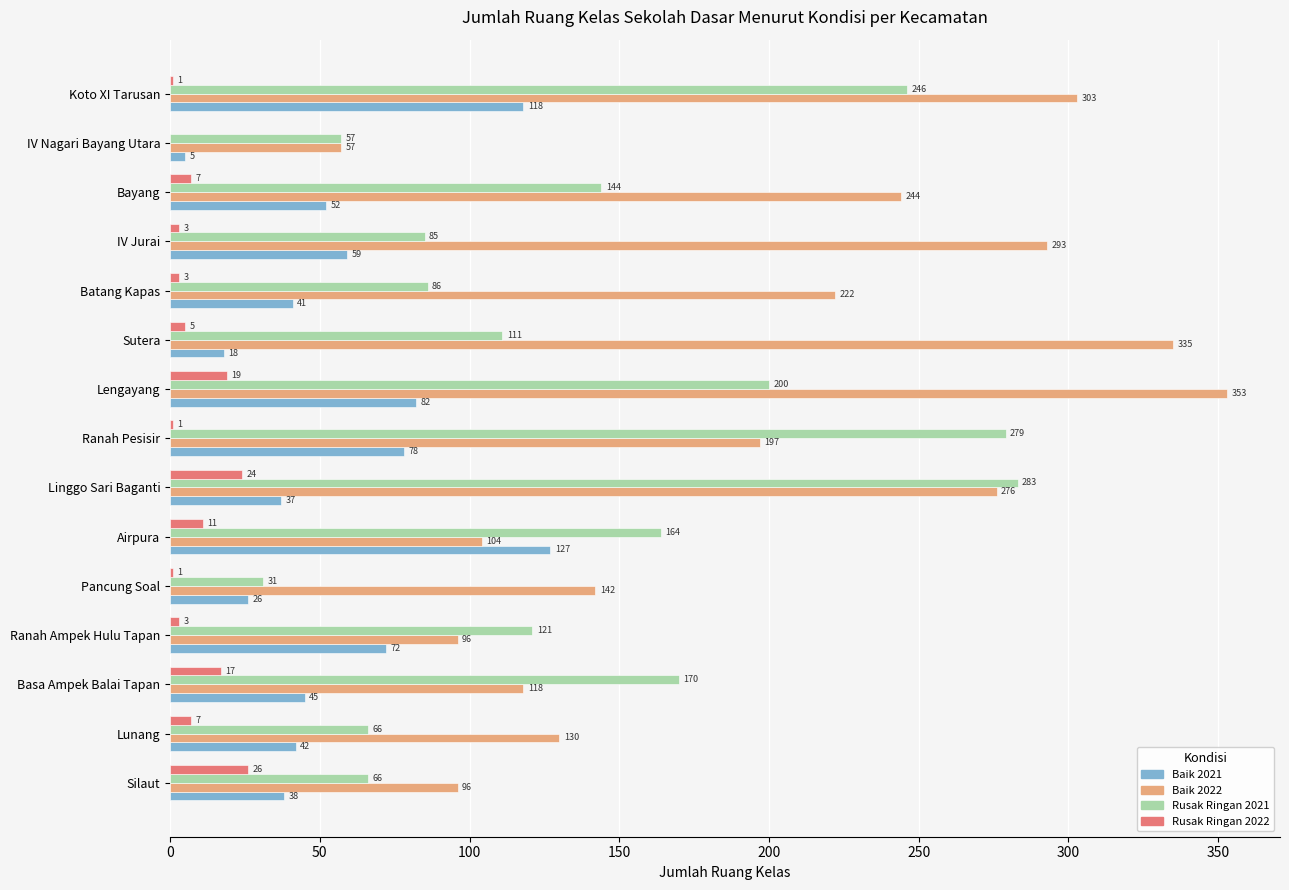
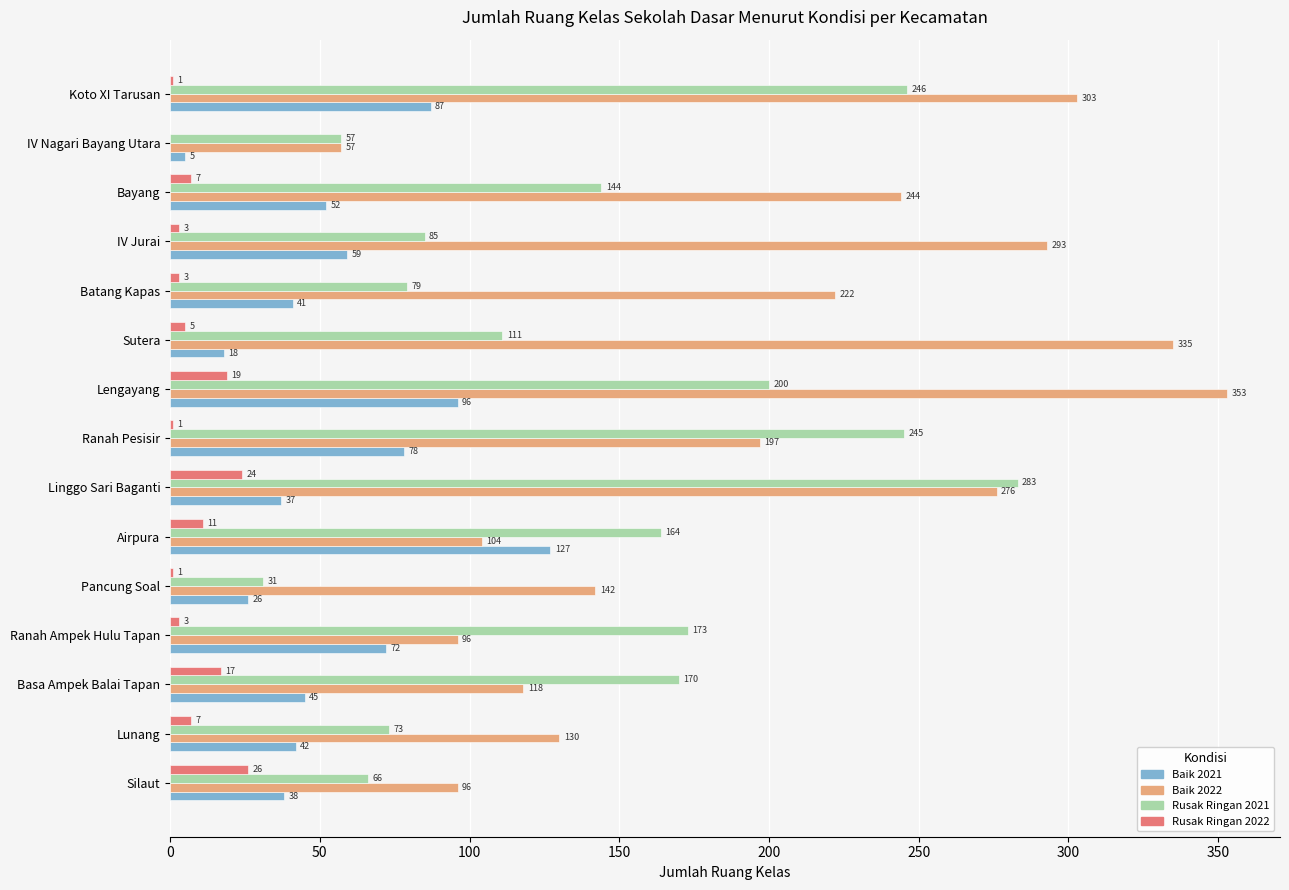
Baik 2021, Koto XI Tarusan: 118 -> 87
Rusak Ringan 2021, Batang Kapas: 86 -> 79
Baik 2021, Lengayang: 82 -> 96
Rusak Ringan 2021, Ranah Pesisir: 279 -> 245
Rusak Ringan 2021, Ranah Ampek Hulu Tapan: 121 -> 173
Rusak Ringan 2021, Lunang: 66 -> 73
